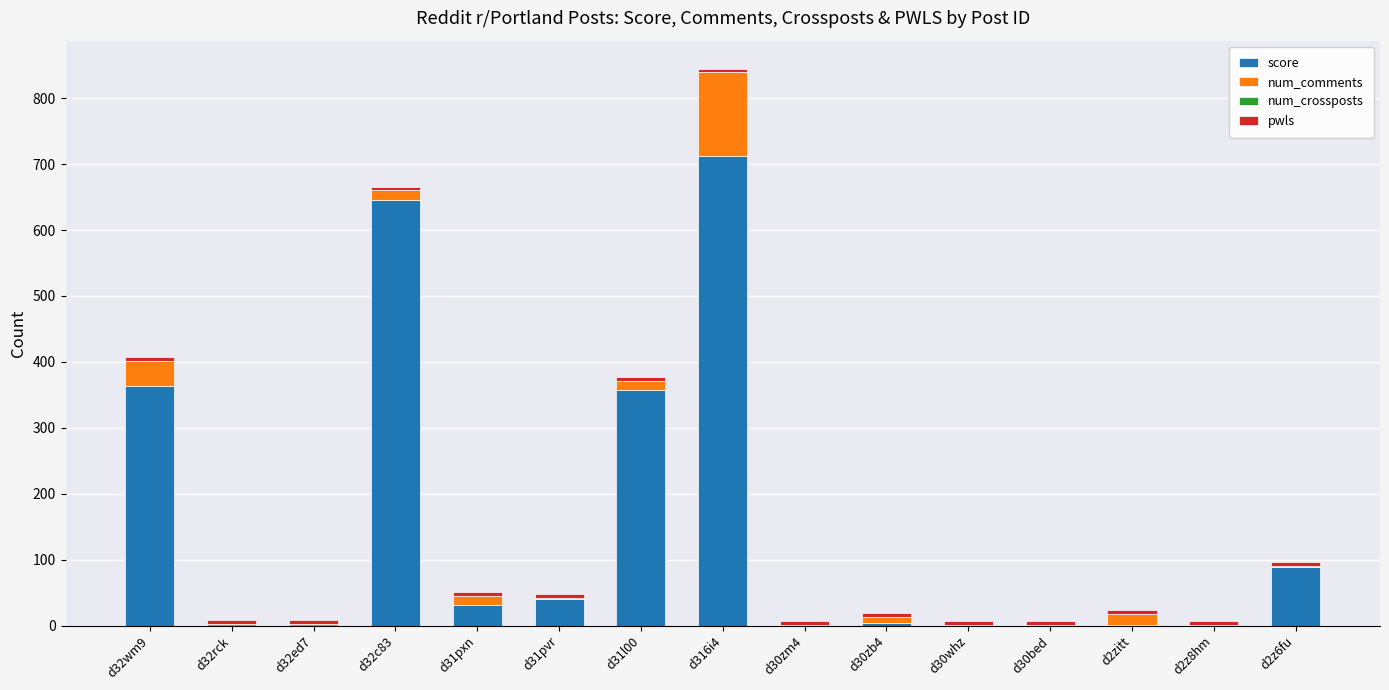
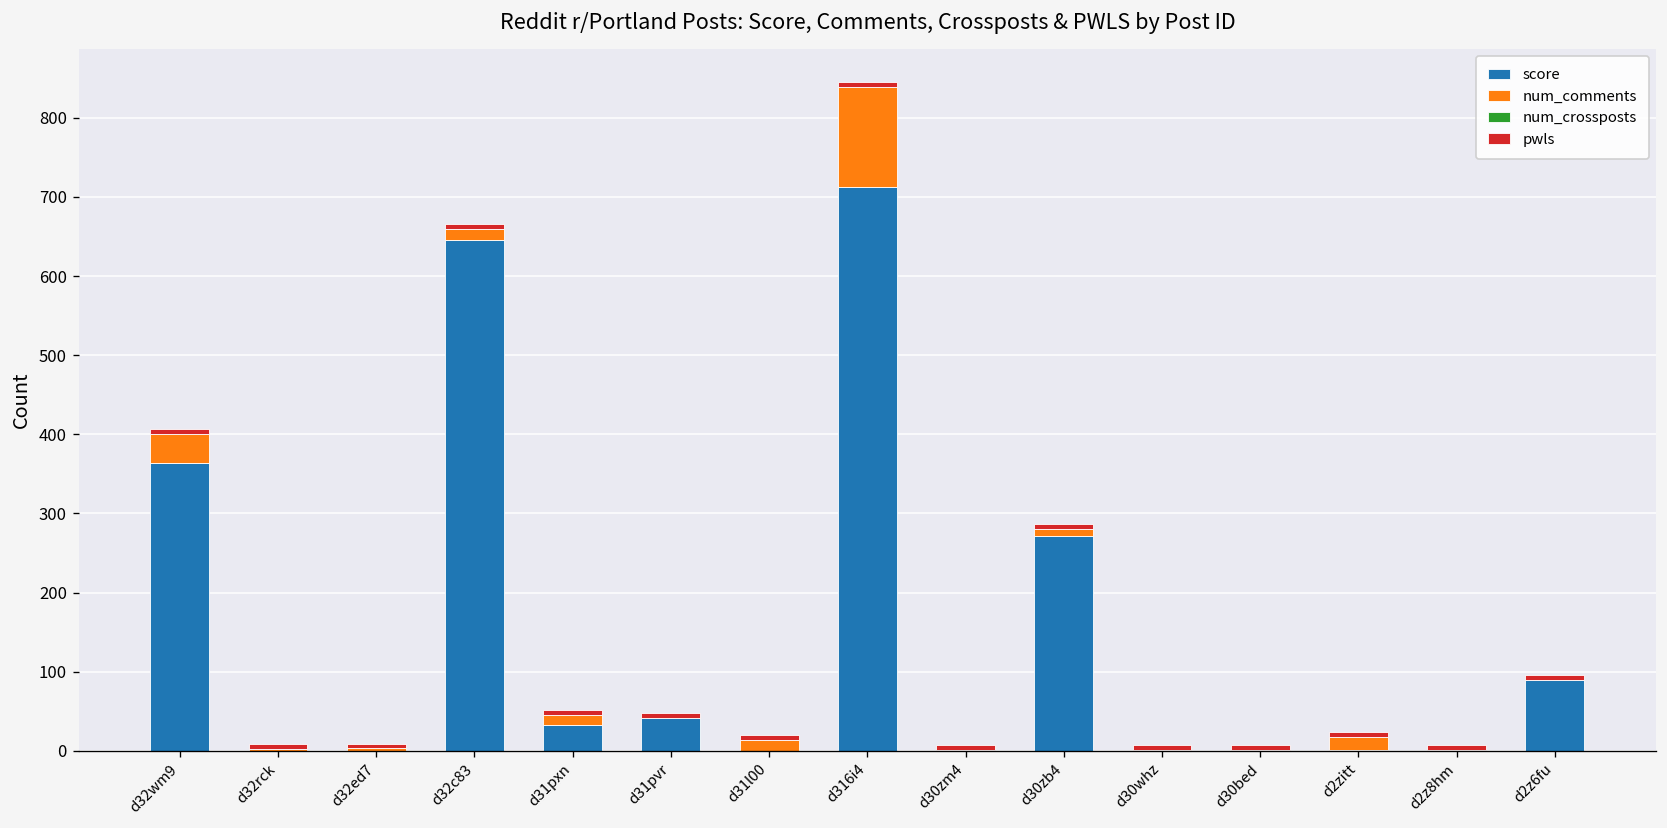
score, d31l00: 360 -> 0
score, d30zb4: 0 -> 270
